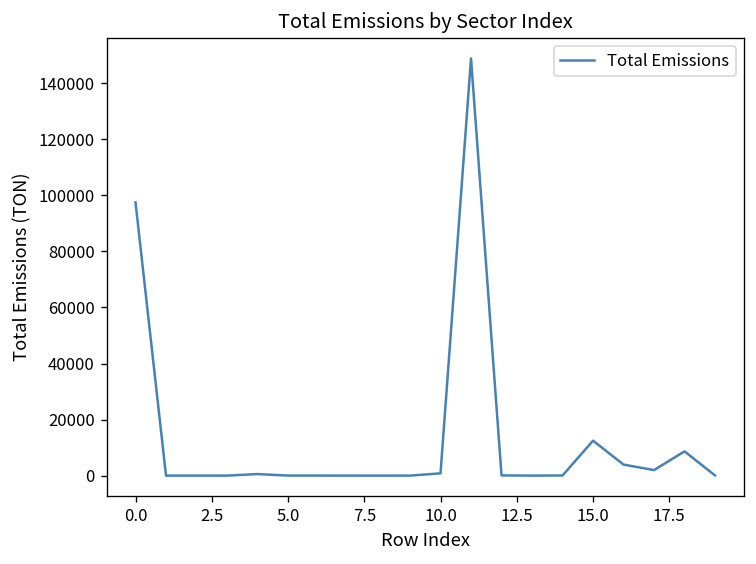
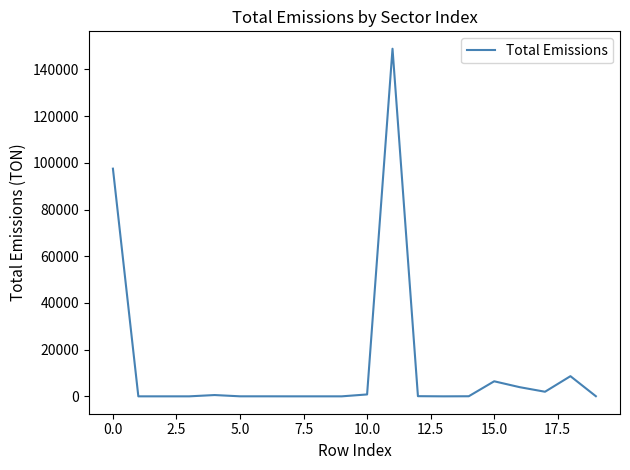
15.0: 12000 -> 6000
